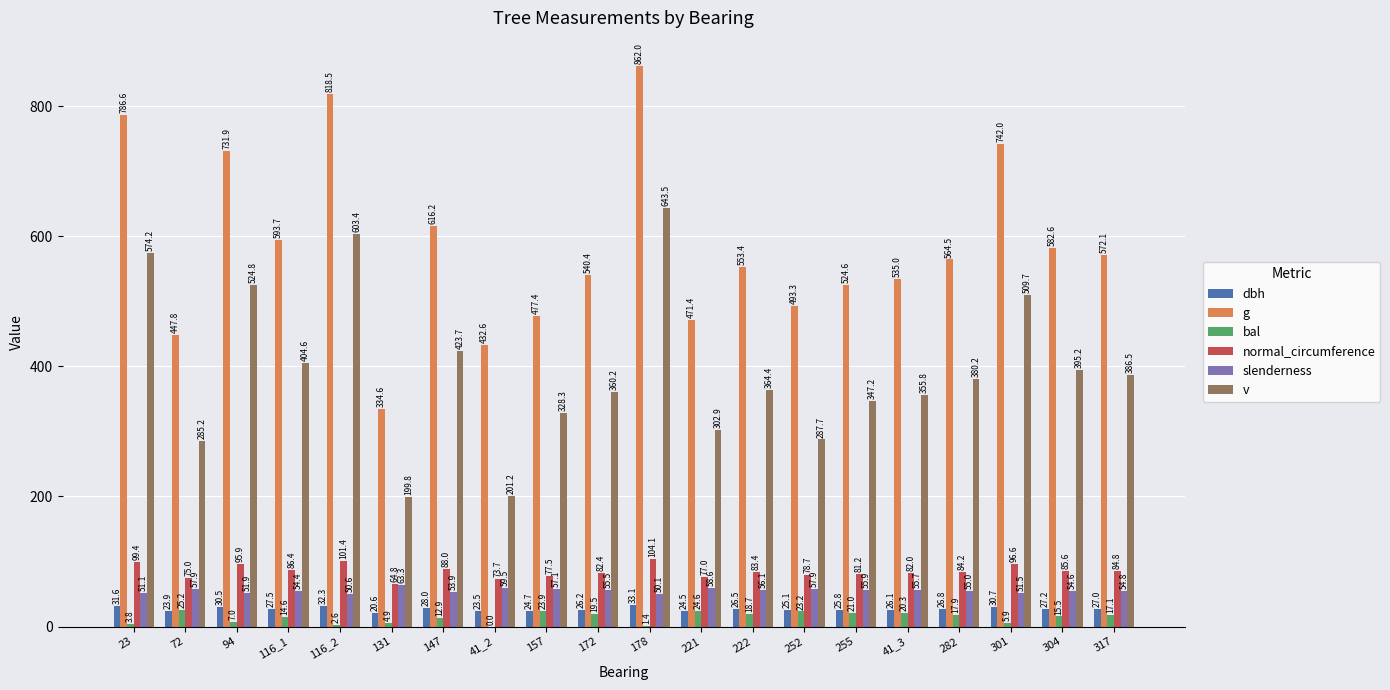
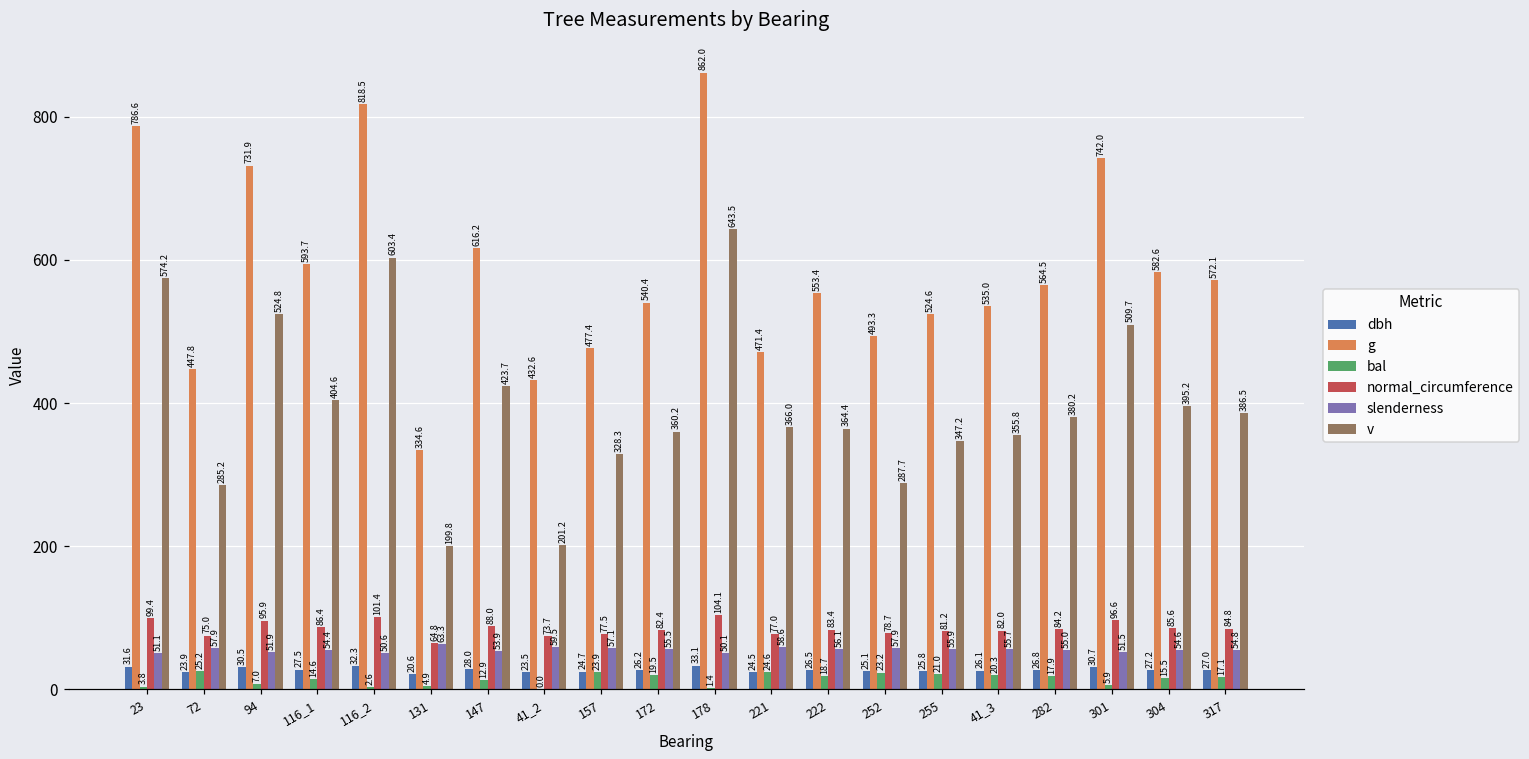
v, 221: 302.9 -> 366.0
